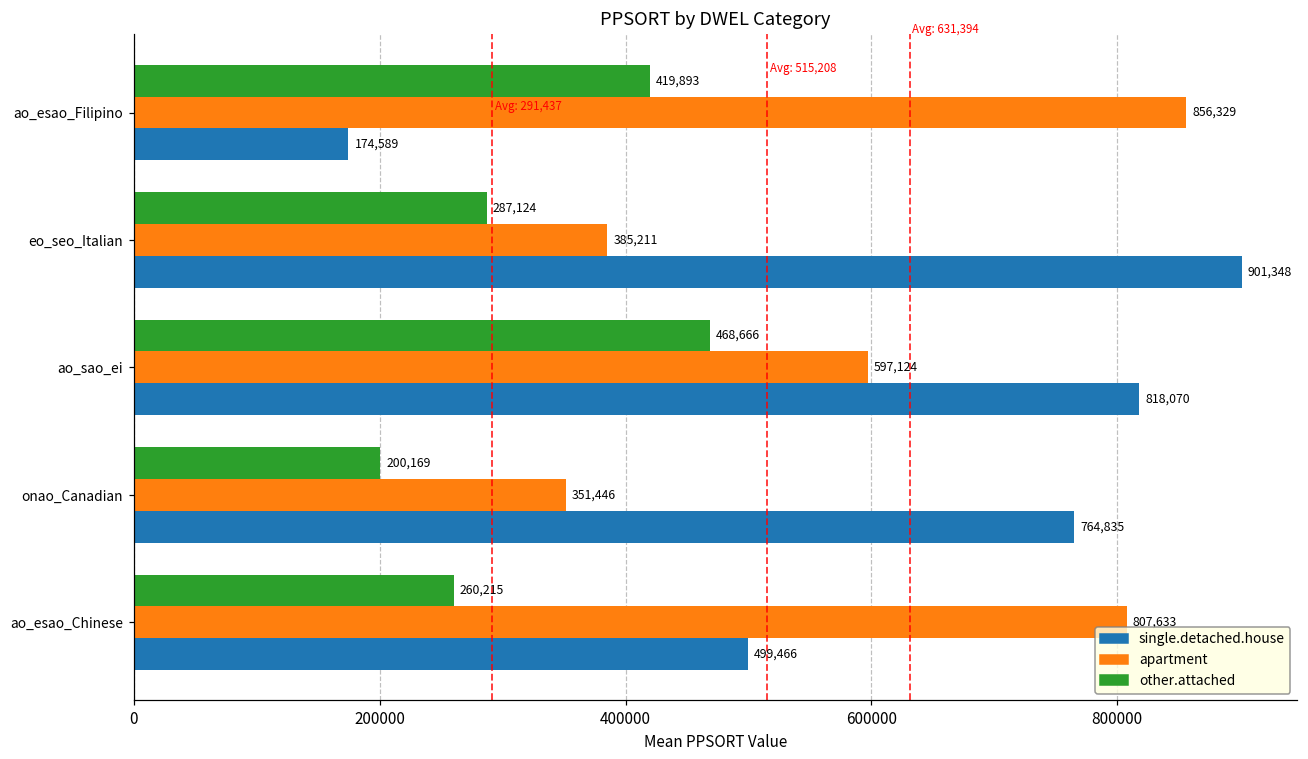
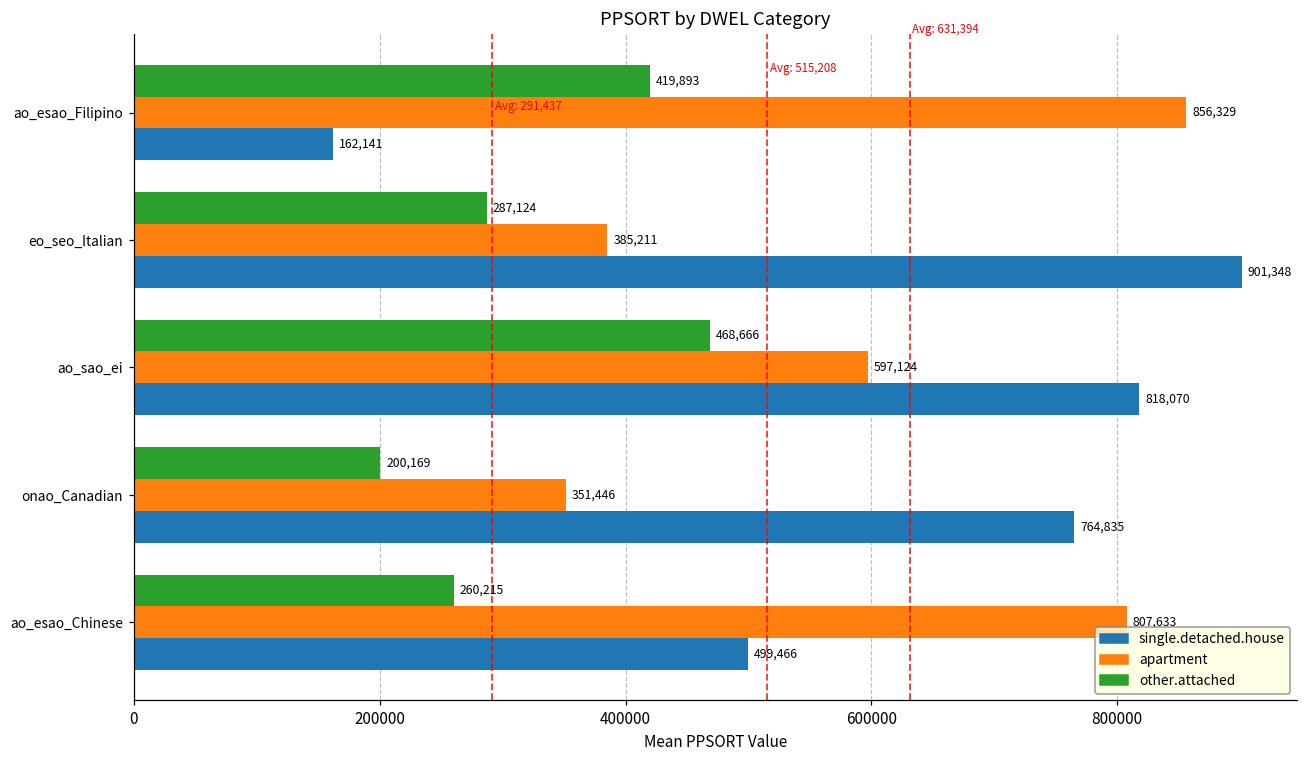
single.detached.house, ao_esao_Filipino: 174,589 -> 162,141
